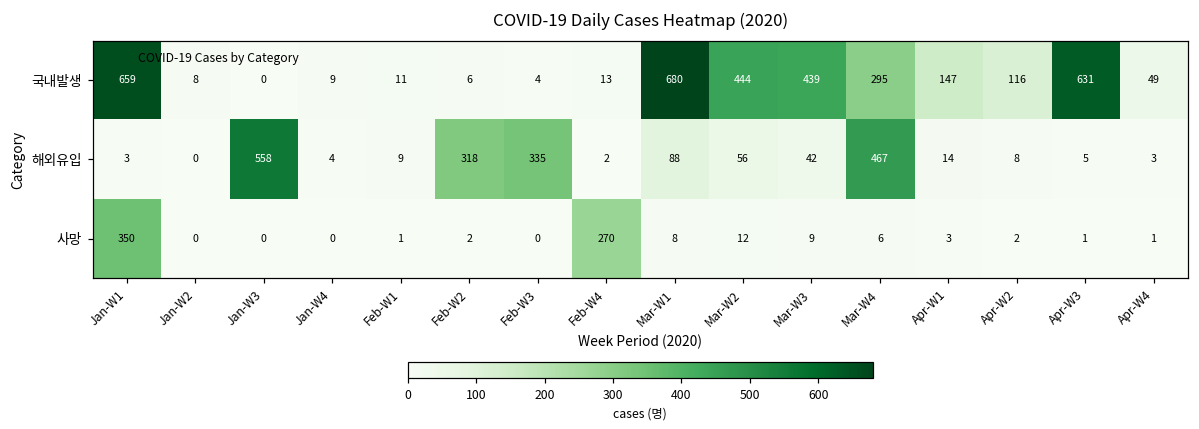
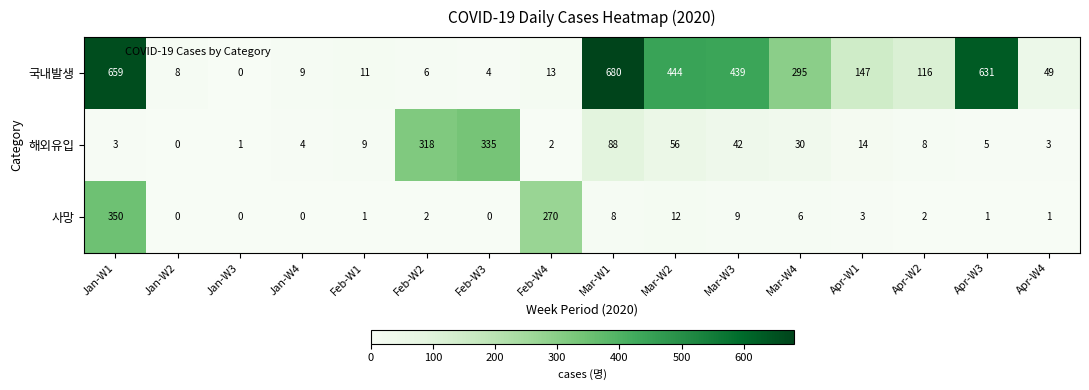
해외유입, Jan-W3: 558 -> 1
해외유입, Mar-W4: 467 -> 30
